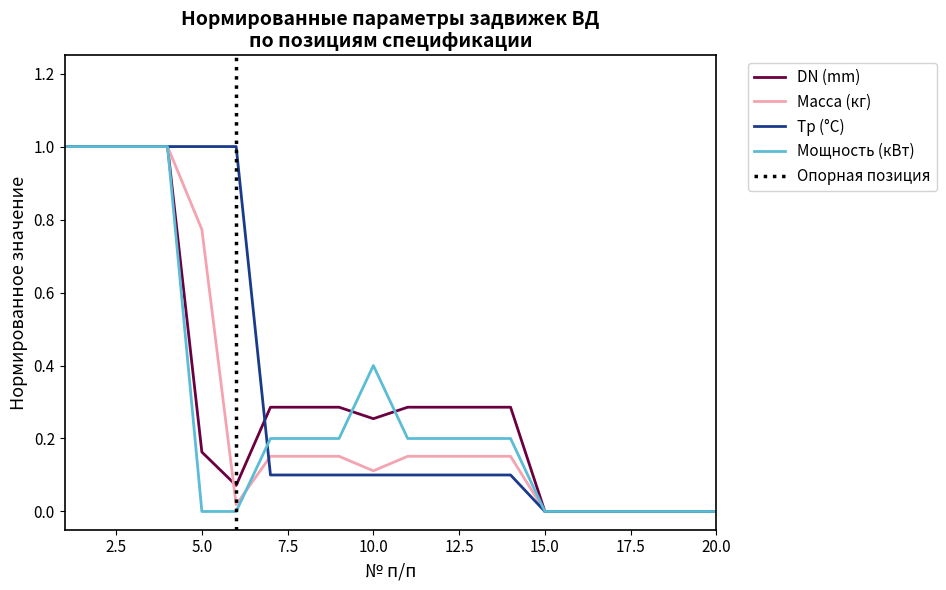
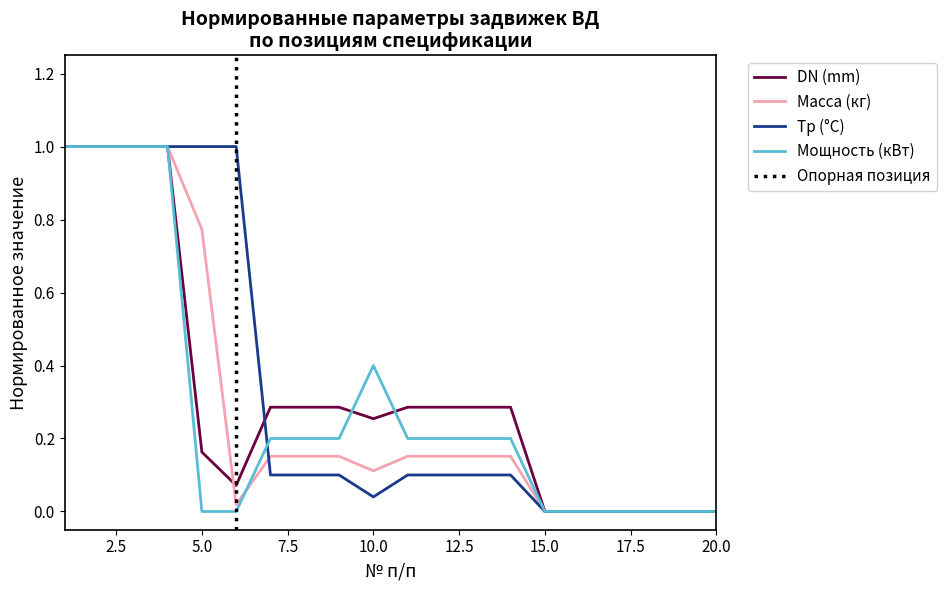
Tp (°С), 10.0: 0.10 -> 0.04
